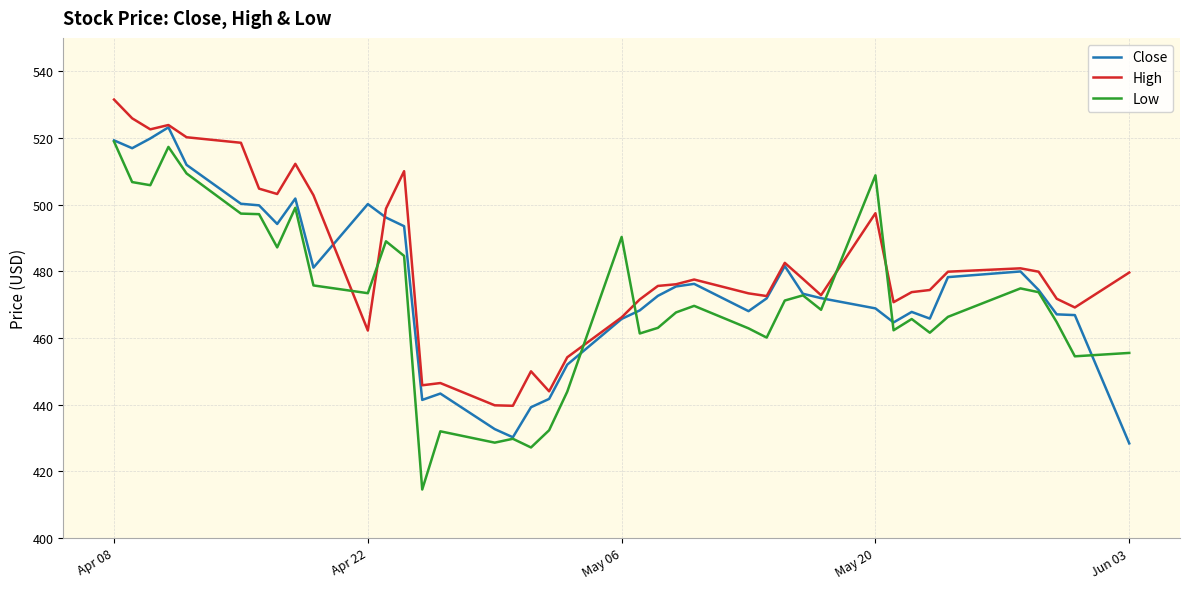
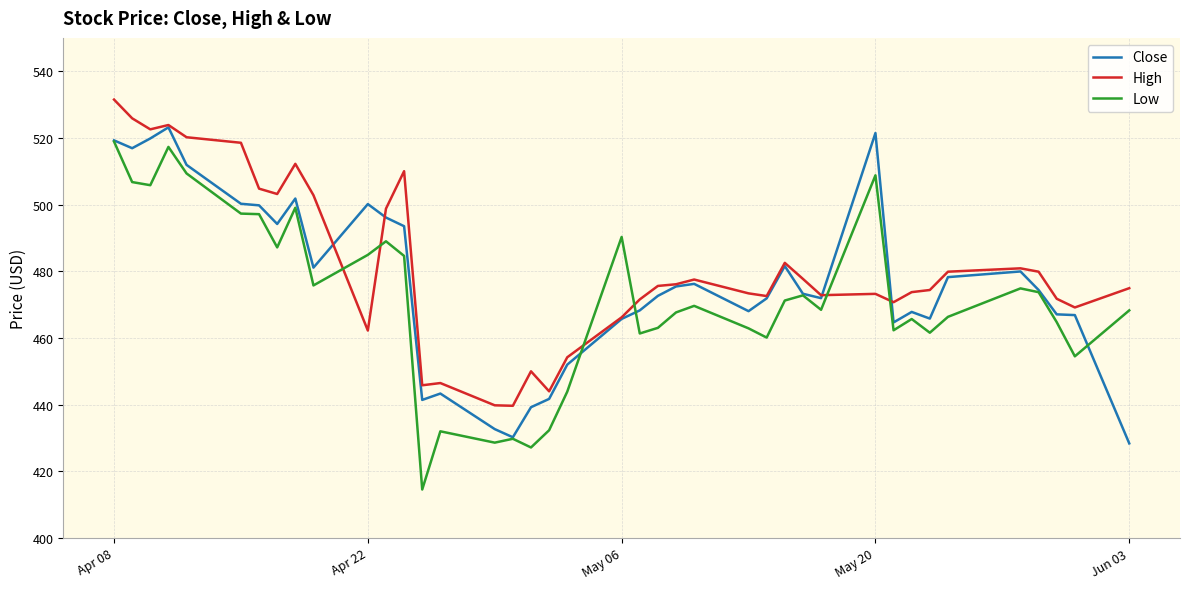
Low, Apr 22: 473 -> 485
Close, May 20: 469 -> 521
High, May 20: 497 -> 473
High, Jun 03: 480 -> 475
Low, Jun 03: 455 -> 468
